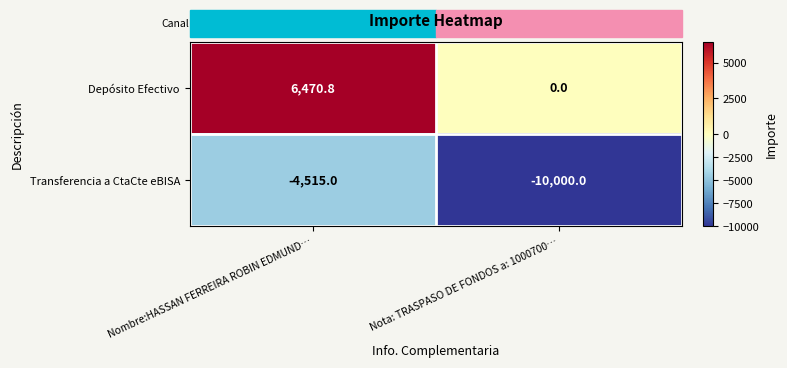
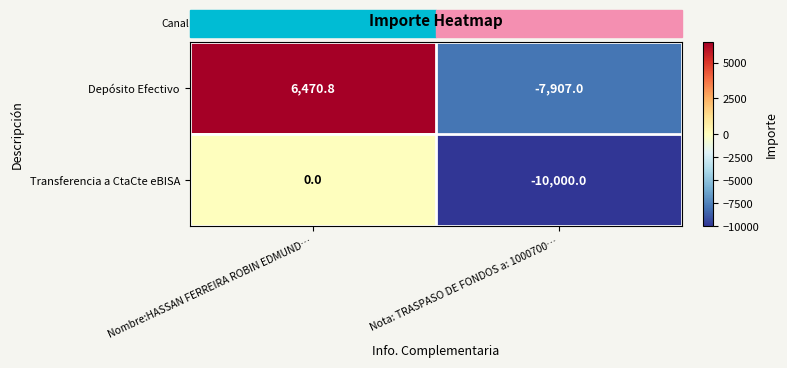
Depósito Efectivo, Nota: TRASPASO DE FONDOS a: 1000700…: 0.0 -> -7,907.0
Transferencia a CtaCte eBISA, Nombre:HASSAN FERREIRA ROBIN EDMUND…: -4,515.0 -> 0.0
